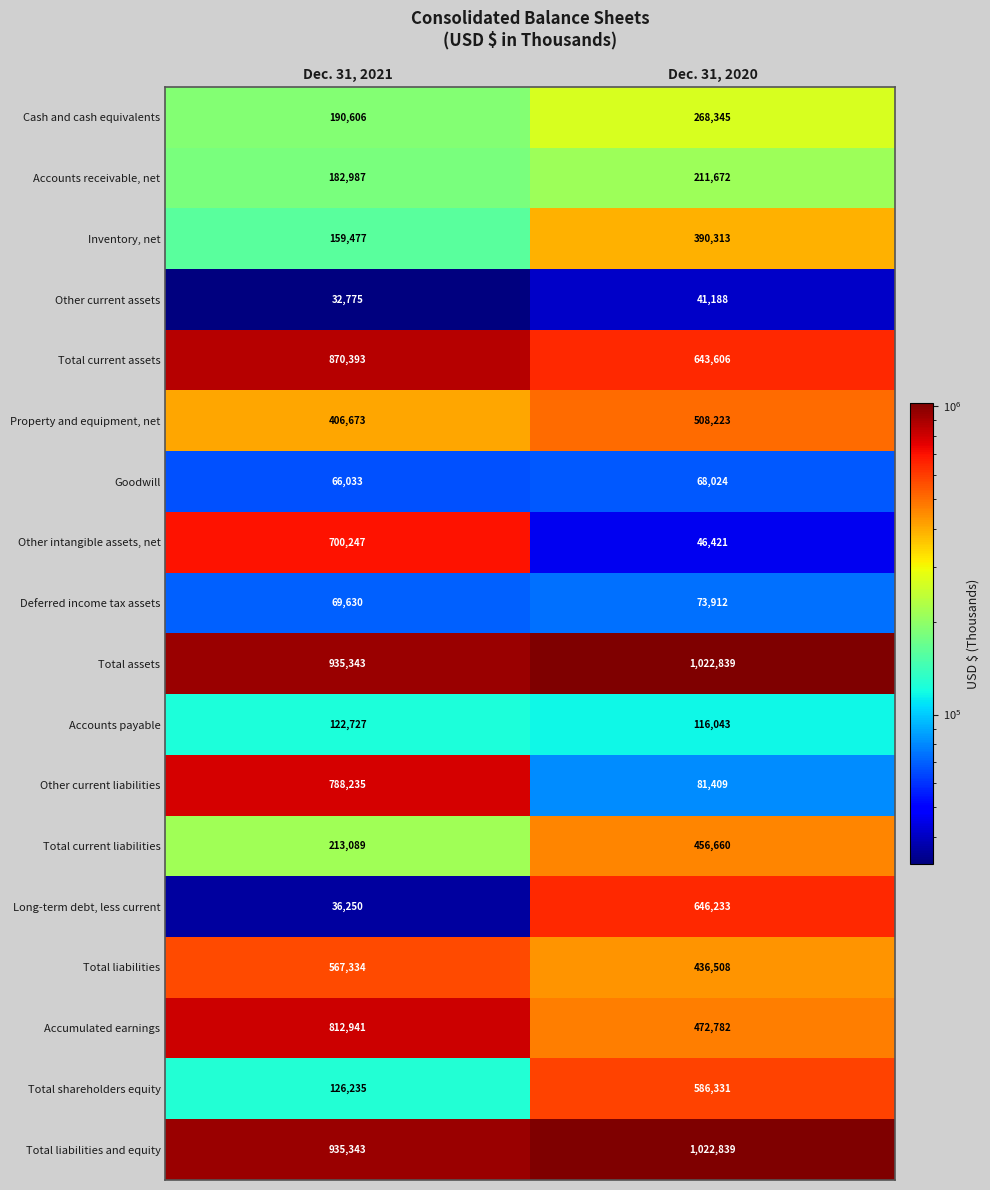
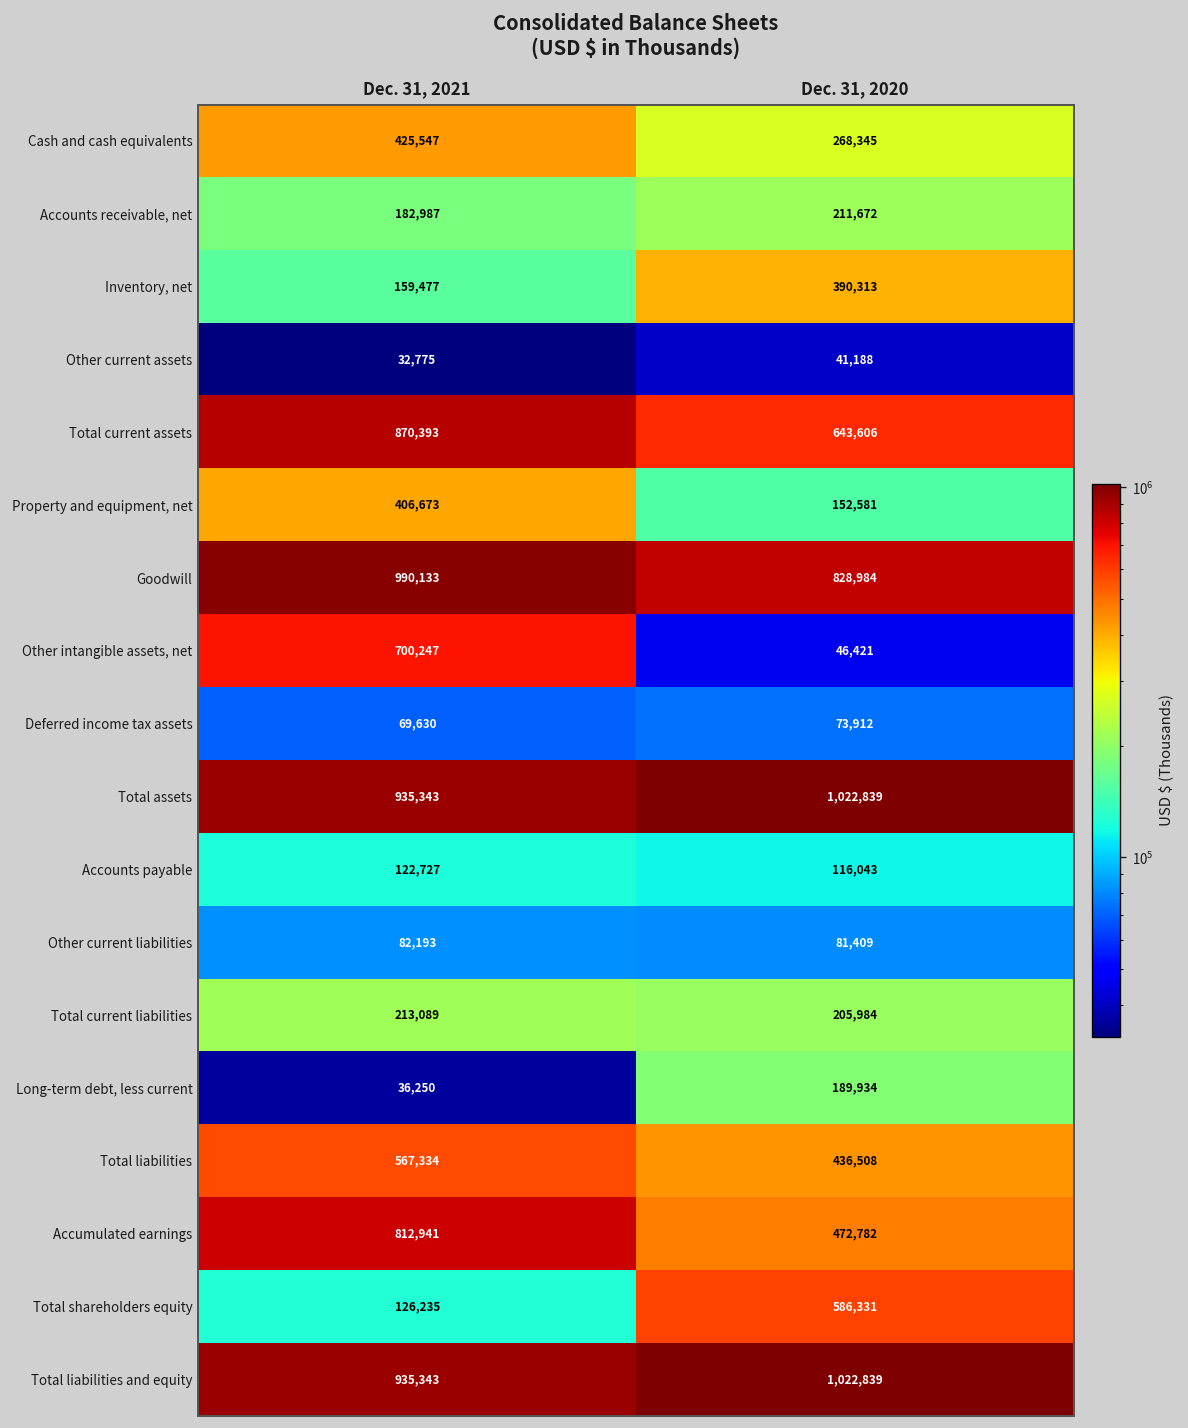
Cash and cash equivalents, Dec. 31, 2021: 190,606 -> 425,547
Property and equipment, net, Dec. 31, 2020: 508,223 -> 152,581
Goodwill, Dec. 31, 2021: 66,033 -> 990,133
Goodwill, Dec. 31, 2020: 68,024 -> 828,984
Other current liabilities, Dec. 31, 2021: 788,235 -> 82,193
Total current liabilities, Dec. 31, 2020: 456,660 -> 205,984
Long-term debt, less current, Dec. 31, 2020: 646,233 -> 189,934
